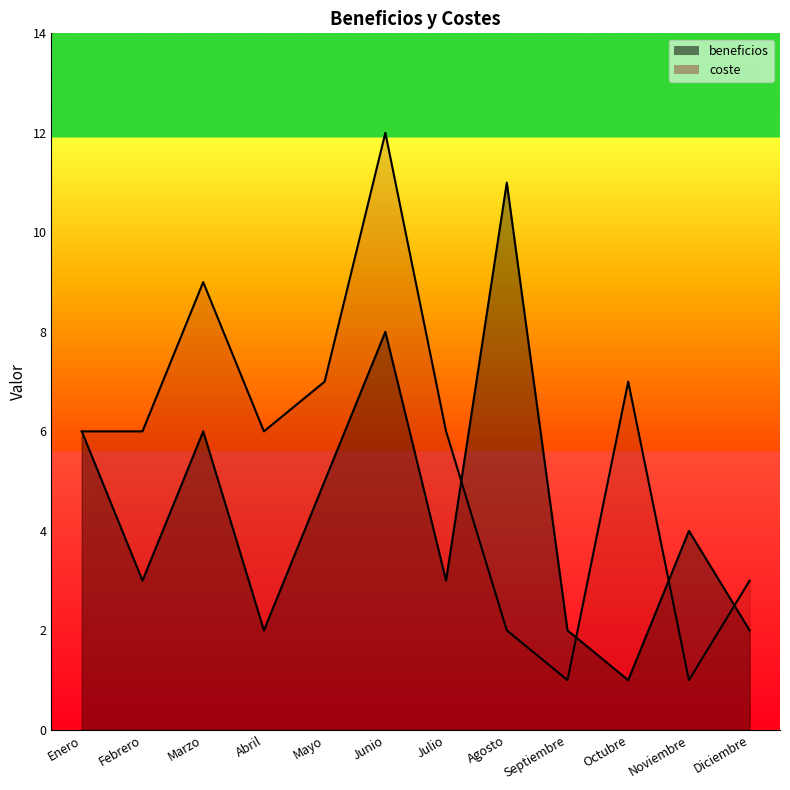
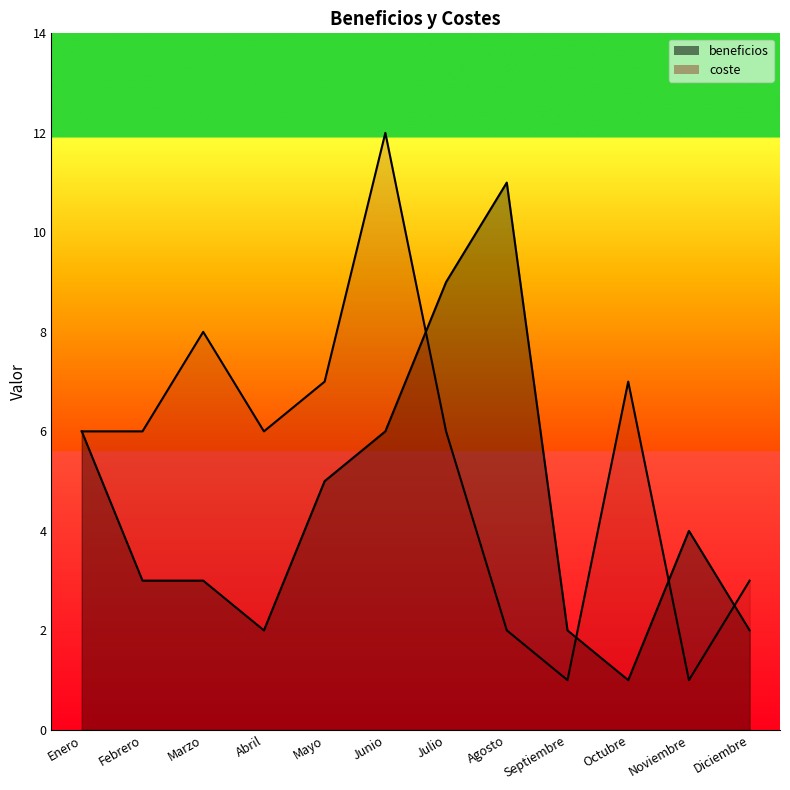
beneficios, Marzo: 6 -> 3
coste, Marzo: 9 -> 8
beneficios, Junio: 8 -> 6
beneficios, Julio: 3 -> 9
